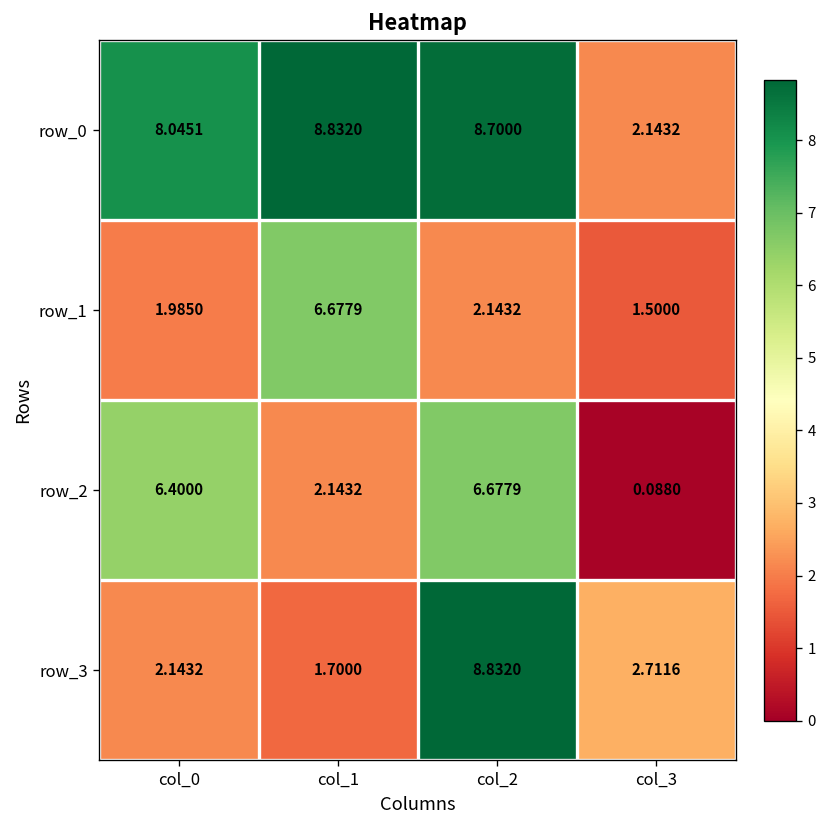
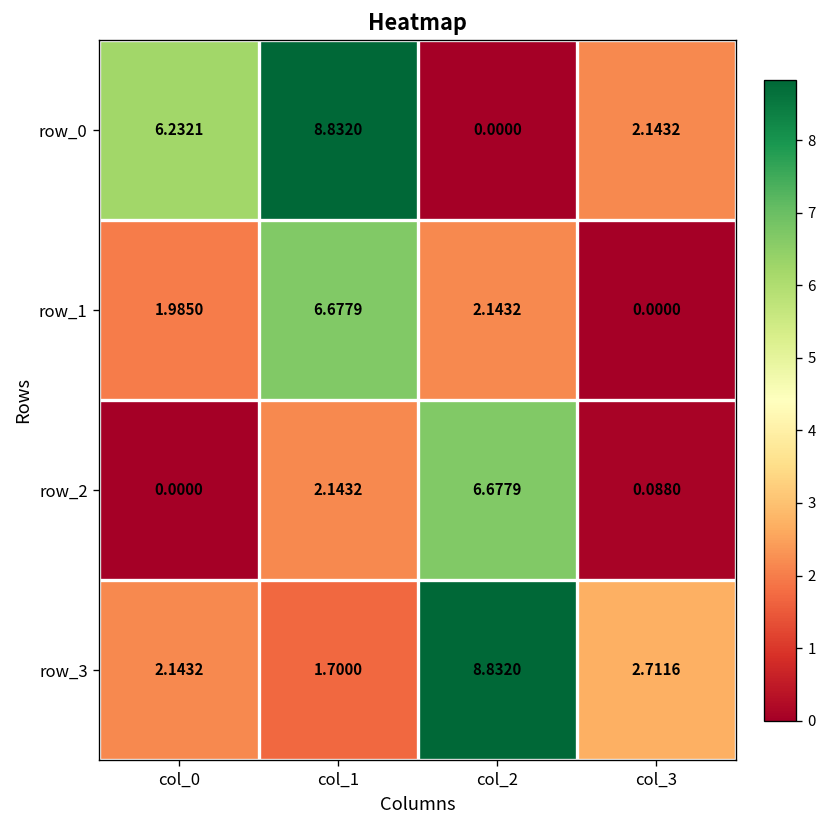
row_0, col_0: 8.0451 -> 6.2321
row_0, col_2: 8.7000 -> 0.0000
row_1, col_3: 1.5000 -> 0.0000
row_2, col_0: 6.4000 -> 0.0000
